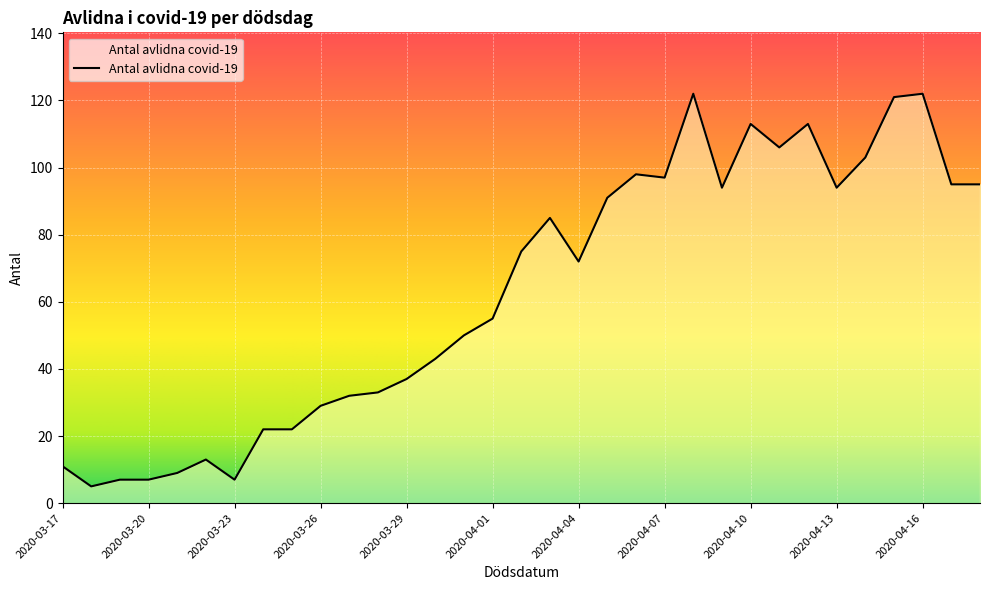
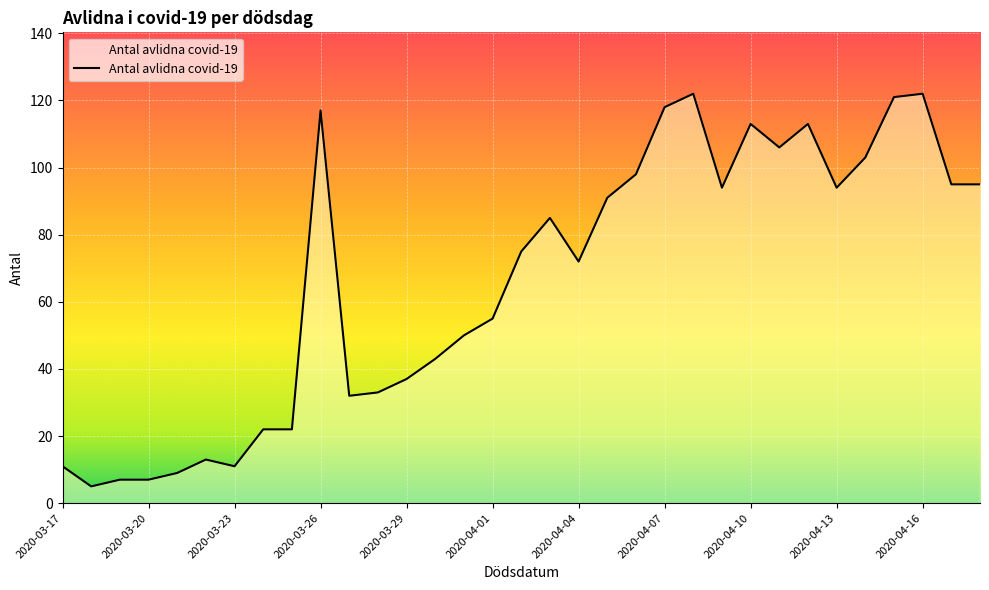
2020-03-23: 7 -> 11
2020-03-26: 29 -> 117
2020-04-07: 97 -> 118
